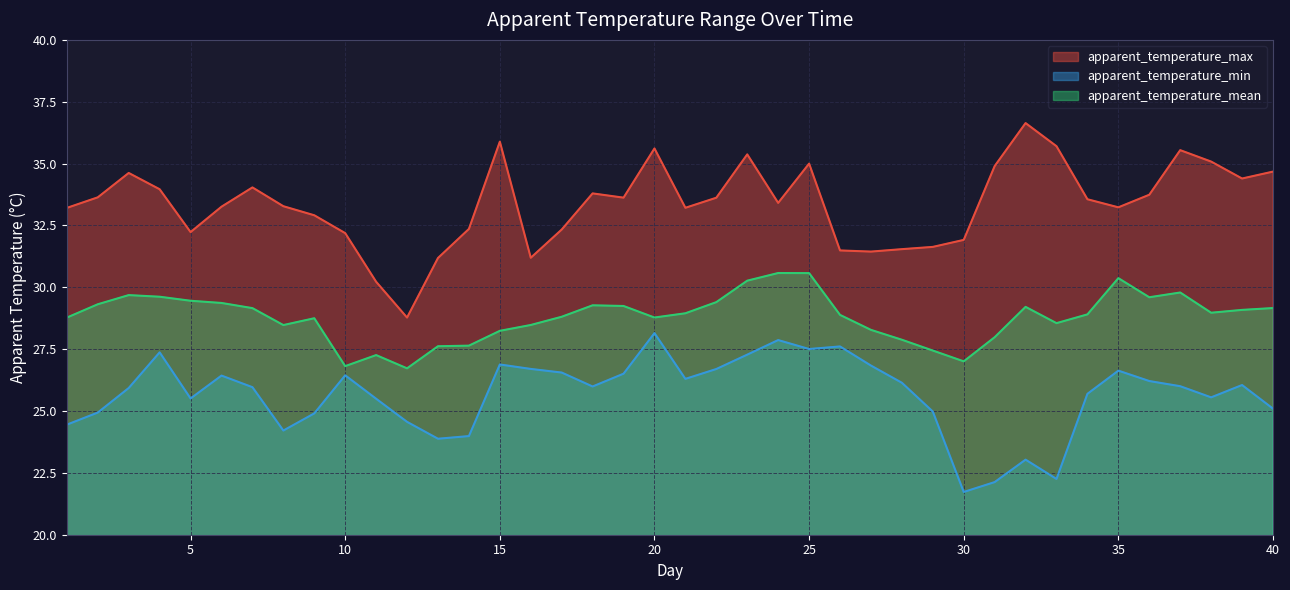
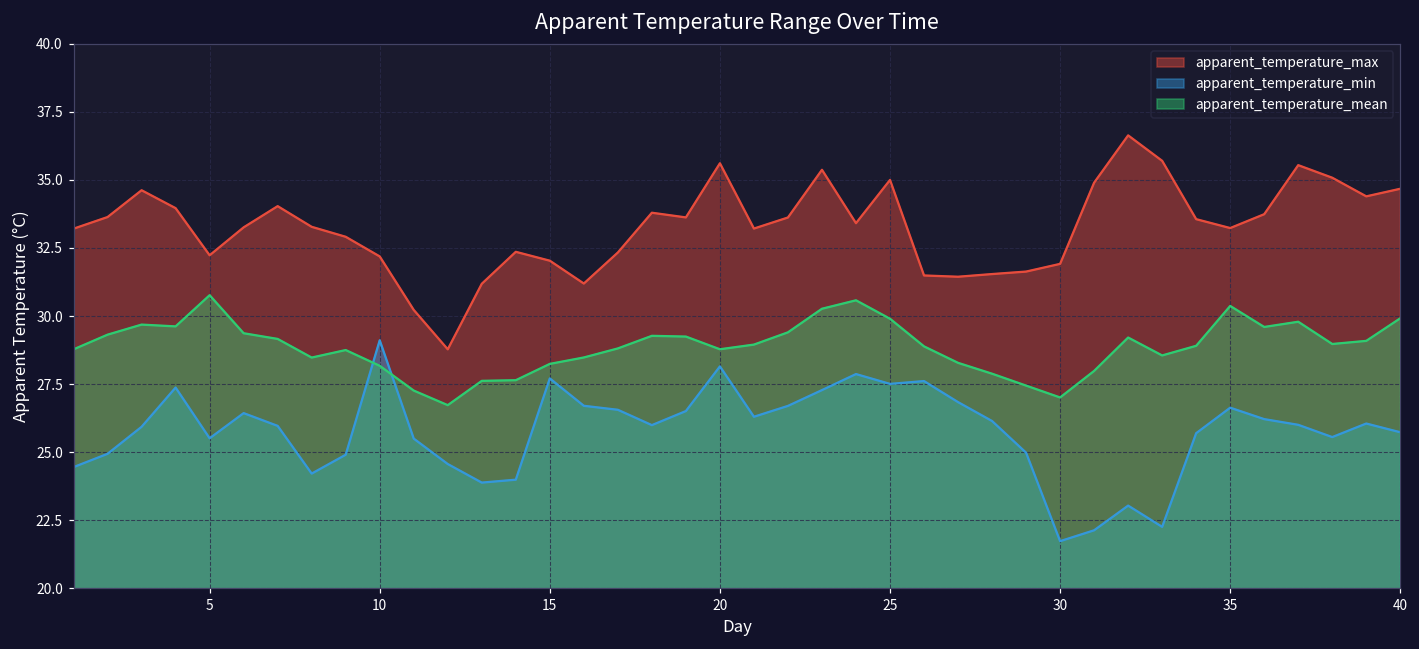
apparent_temperature_mean, 5: 29.5 -> 30.8
apparent_temperature_min, 10: 26.4 -> 29.1
apparent_temperature_mean, 10: 26.8 -> 28.2
apparent_temperature_max, 15: 35.9 -> 32.0
apparent_temperature_min, 15: 26.9 -> 27.7
apparent_temperature_mean, 25: 30.6 -> 29.9
apparent_temperature_min, 40: 25.1 -> 25.7
apparent_temperature_mean, 40: 29.2 -> 29.9
